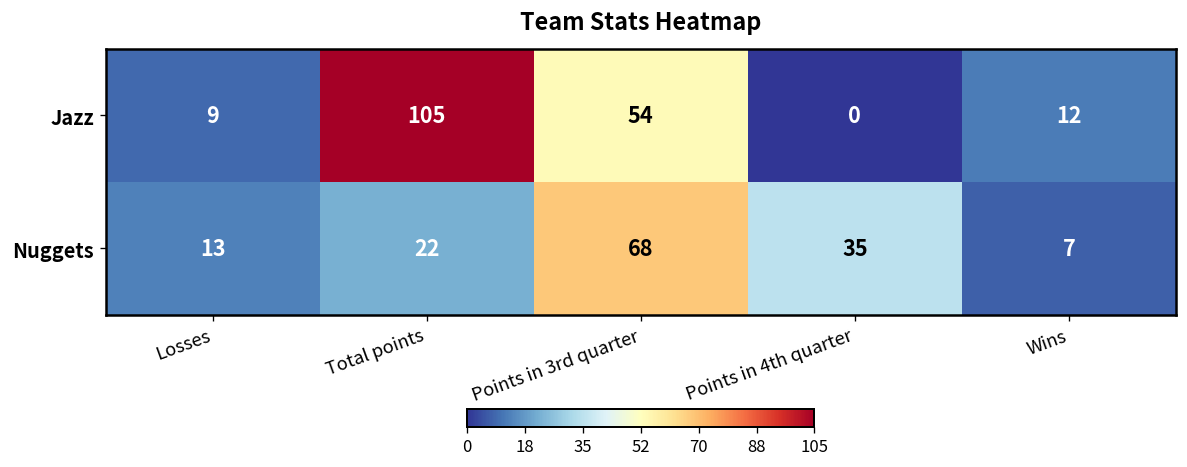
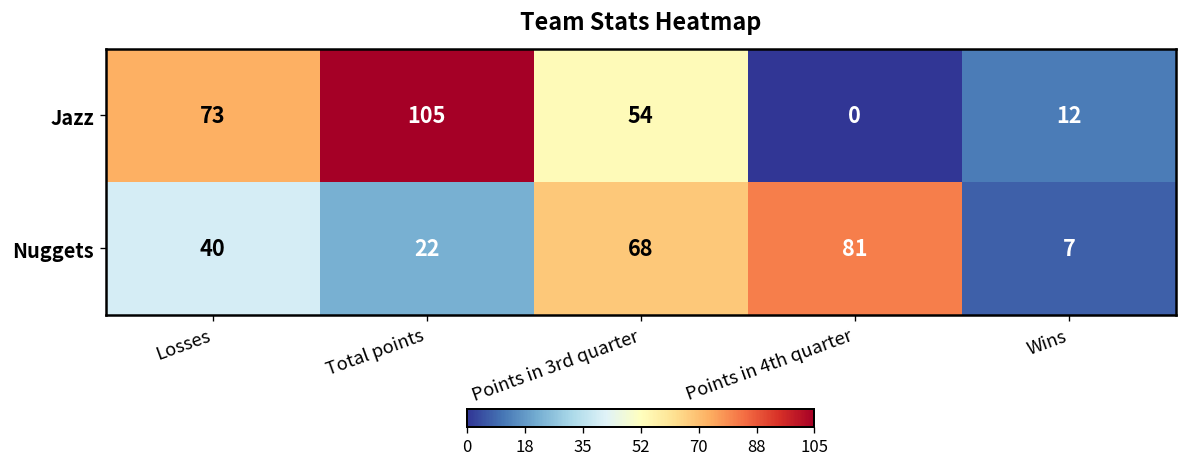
Jazz, Losses: 9 -> 73
Nuggets, Losses: 13 -> 40
Nuggets, Points in 4th quarter: 35 -> 81
